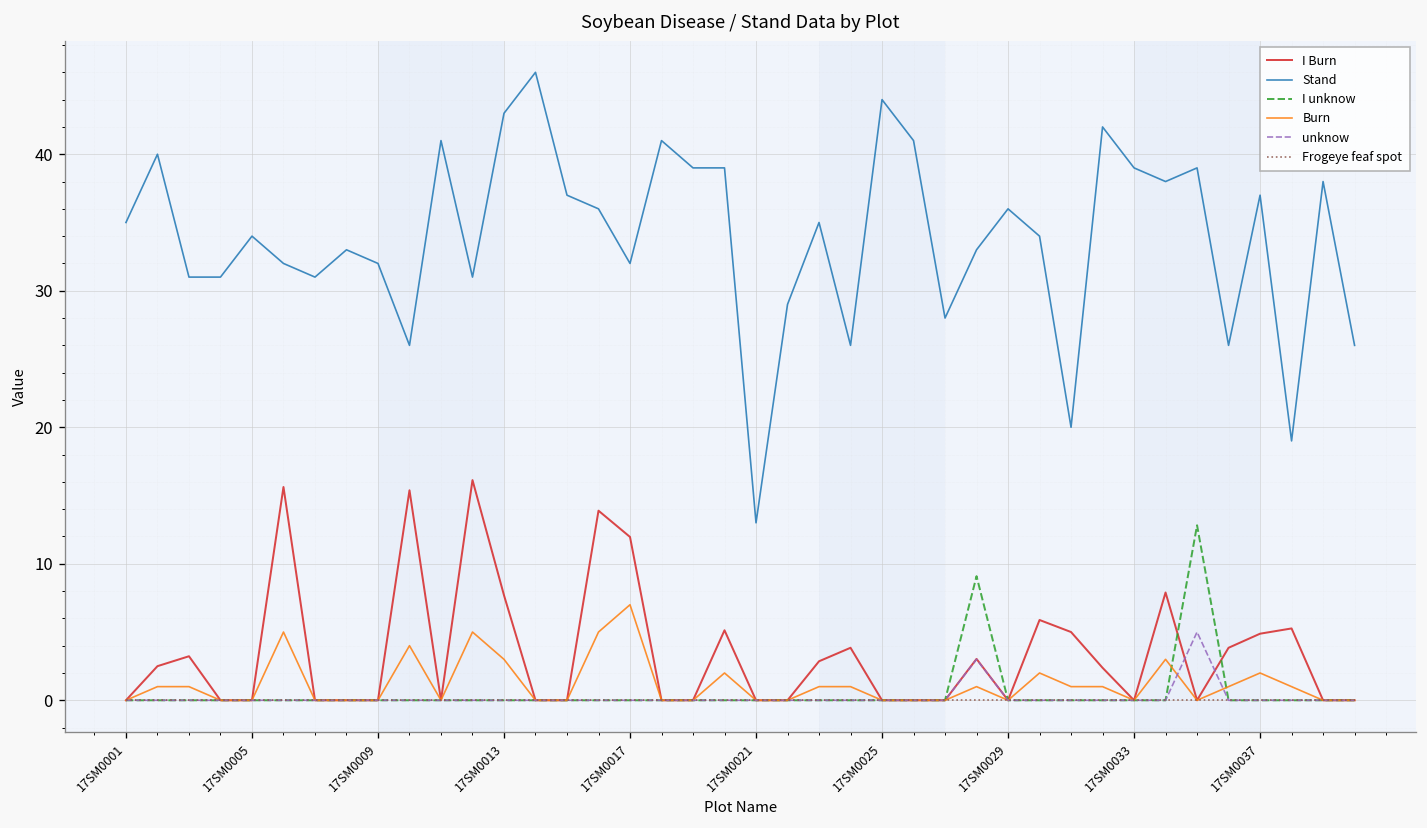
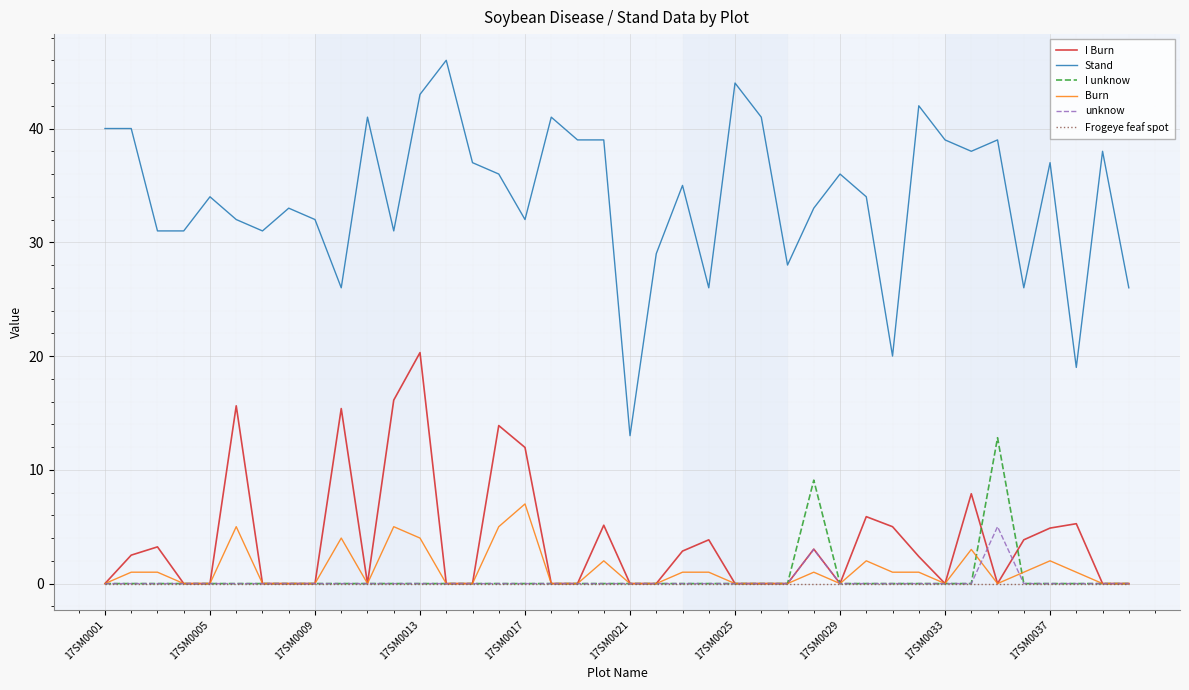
Stand, 17SM0001: 35 -> 40
I Burn, 17SM0013: 7.7 -> 20.3
Burn, 17SM0013: 3 -> 4
